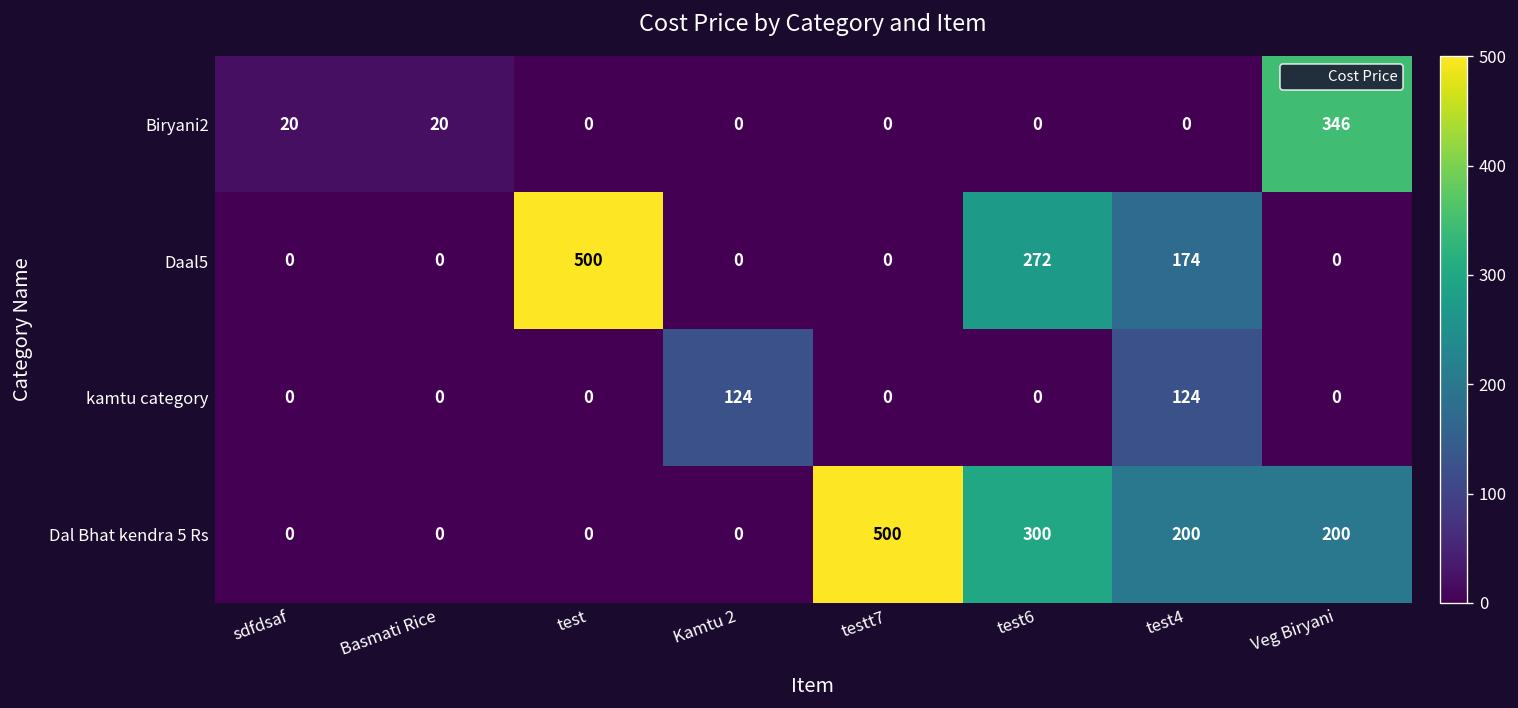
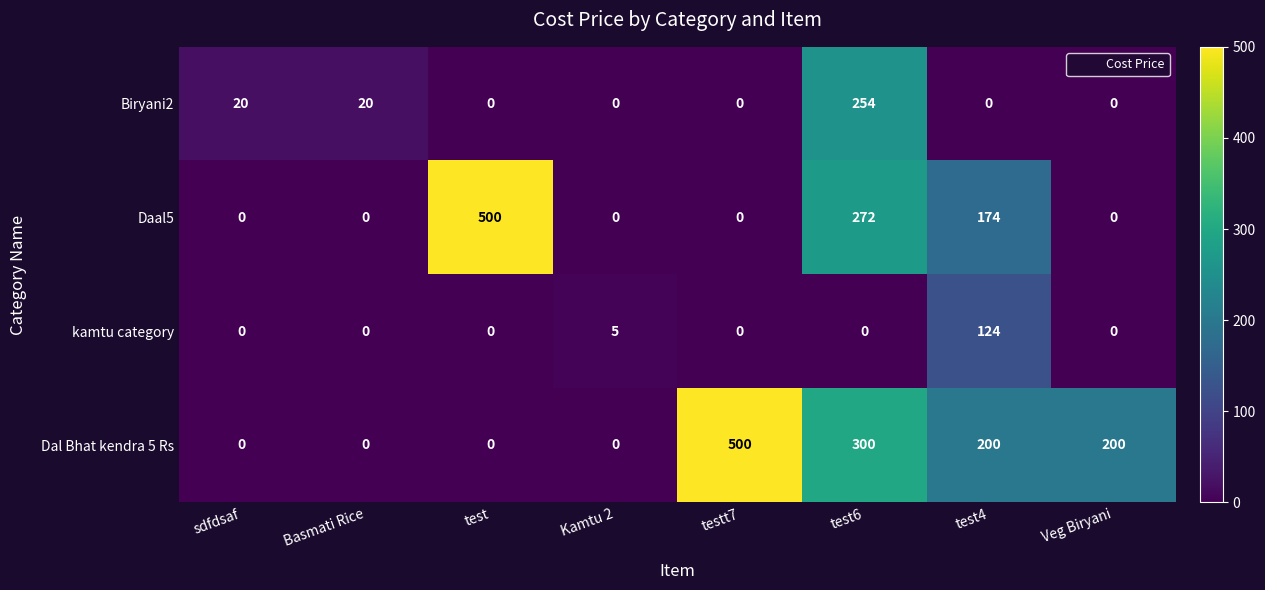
Biryani2, test6: 0 -> 254
Biryani2, Veg Biryani: 346 -> 0
kamtu category, Kamtu 2: 124 -> 5
